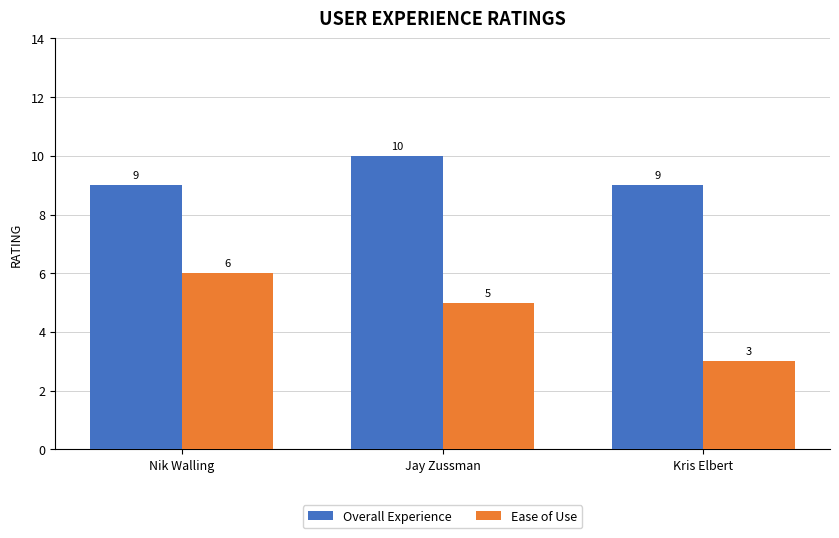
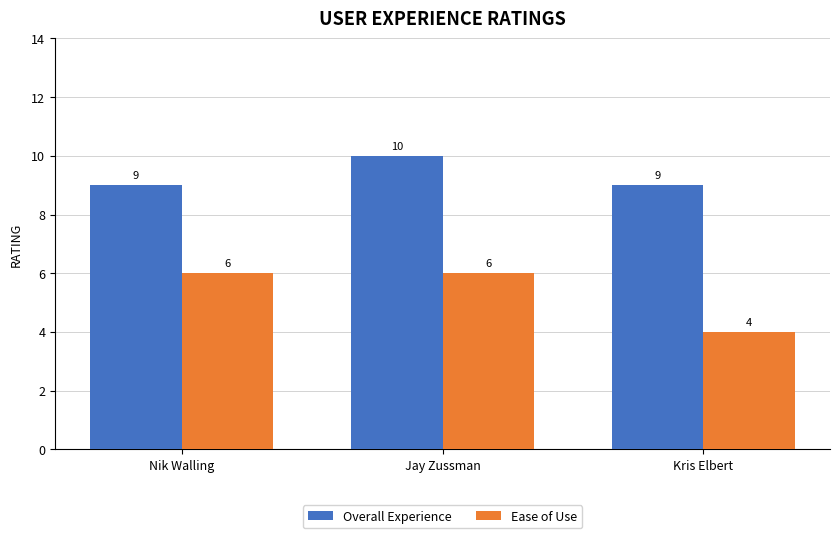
Ease of Use, Jay Zussman: 5 -> 6
Ease of Use, Kris Elbert: 3 -> 4
